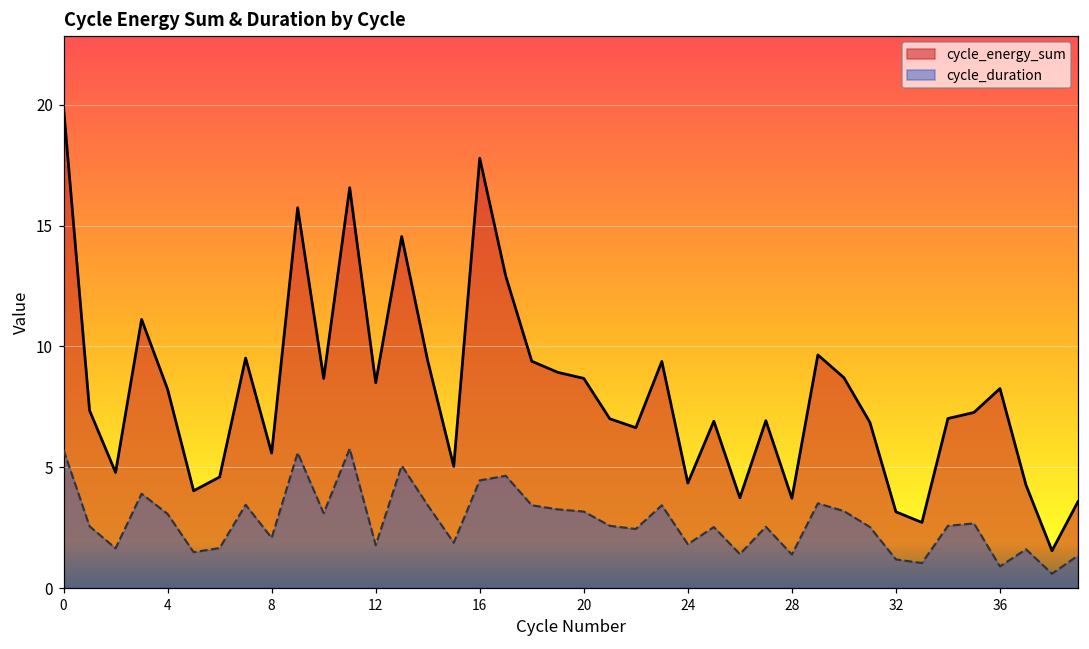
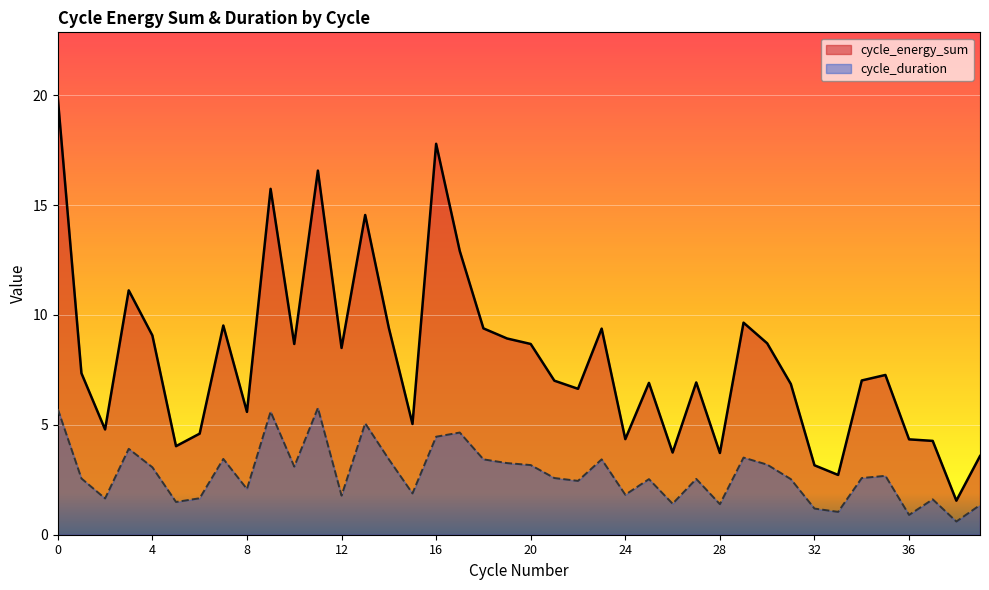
cycle_energy_sum, 4: 8.2 -> 9.1
cycle_energy_sum, 36: 8.3 -> 4.3
